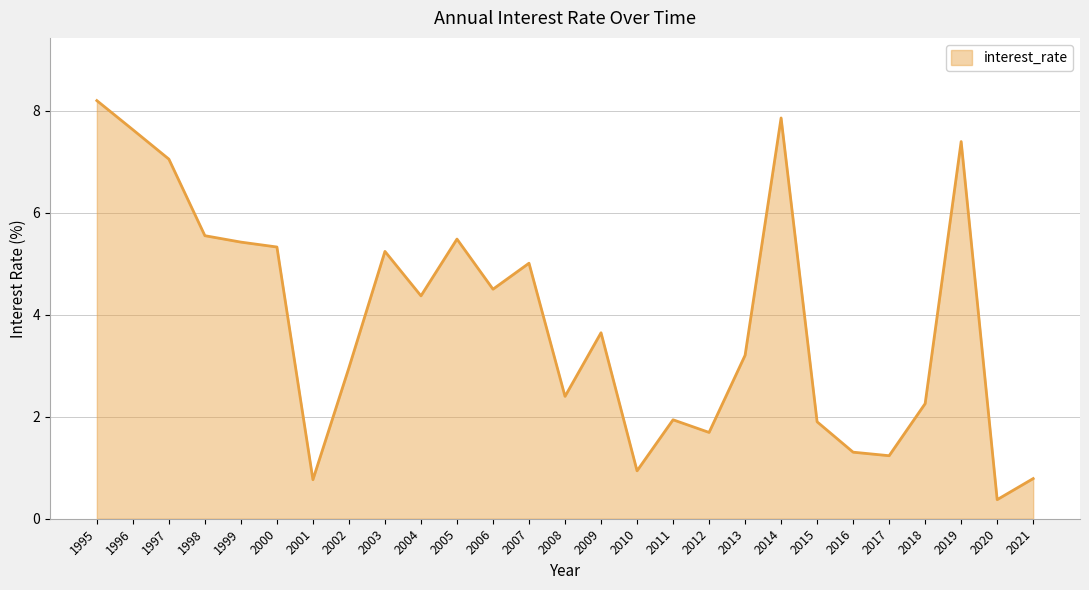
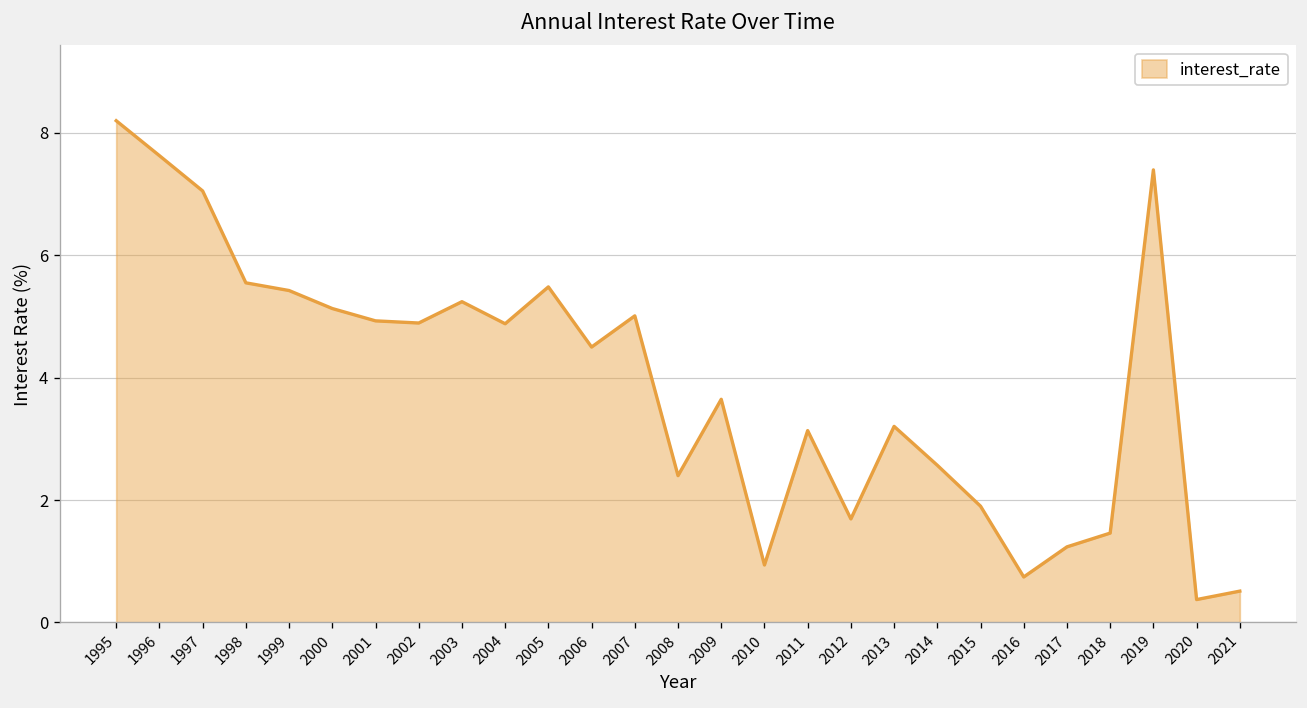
2000: 5.3 -> 5.1
2001: 0.8 -> 4.9
2002: 3.0 -> 4.9
2004: 4.4 -> 4.9
2011: 1.9 -> 3.1
2014: 7.9 -> 2.6
2016: 1.3 -> 0.7
2018: 2.3 -> 1.5
2021: 0.8 -> 0.5
